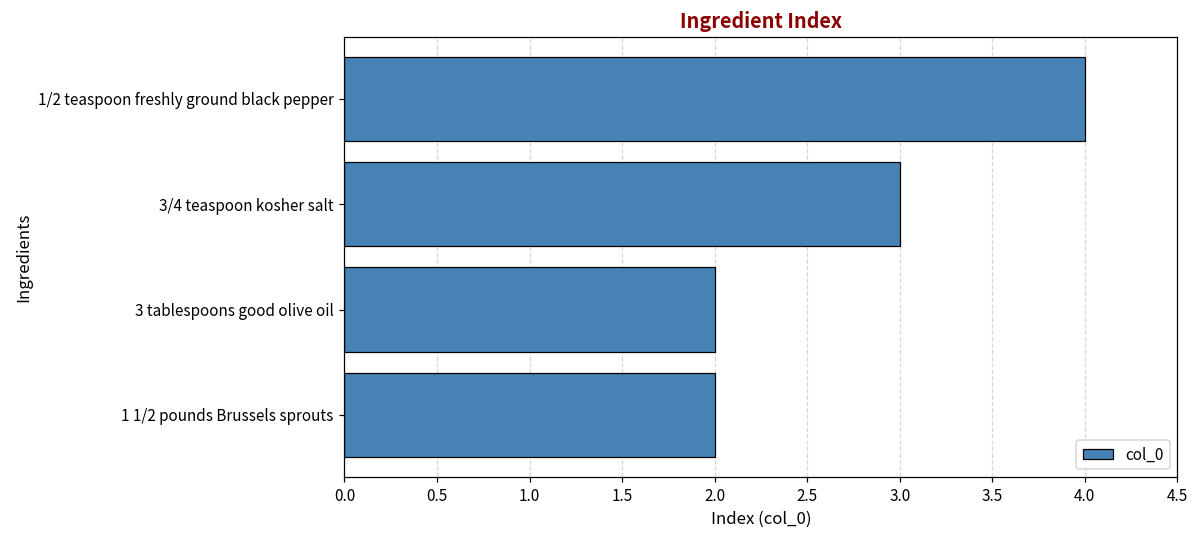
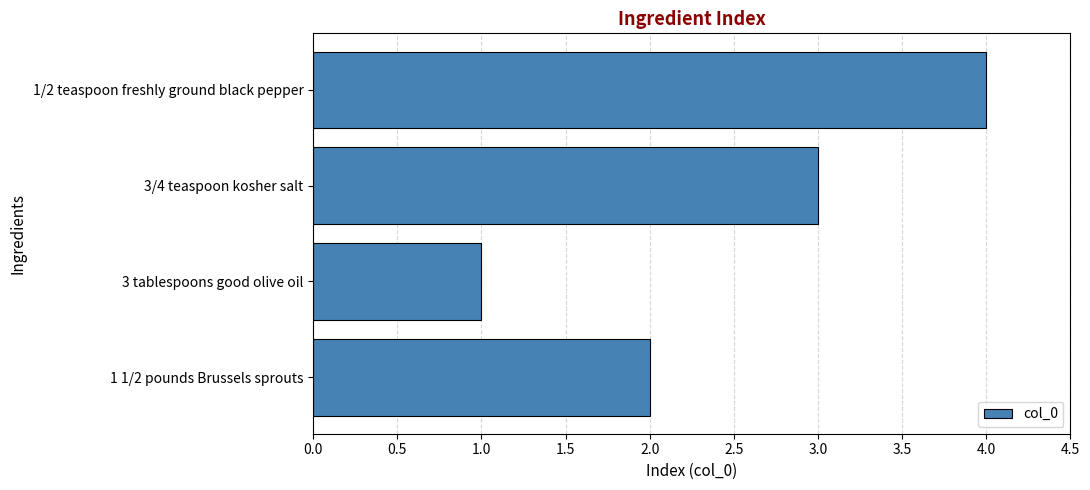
3 tablespoons good olive oil: 2 -> 1
